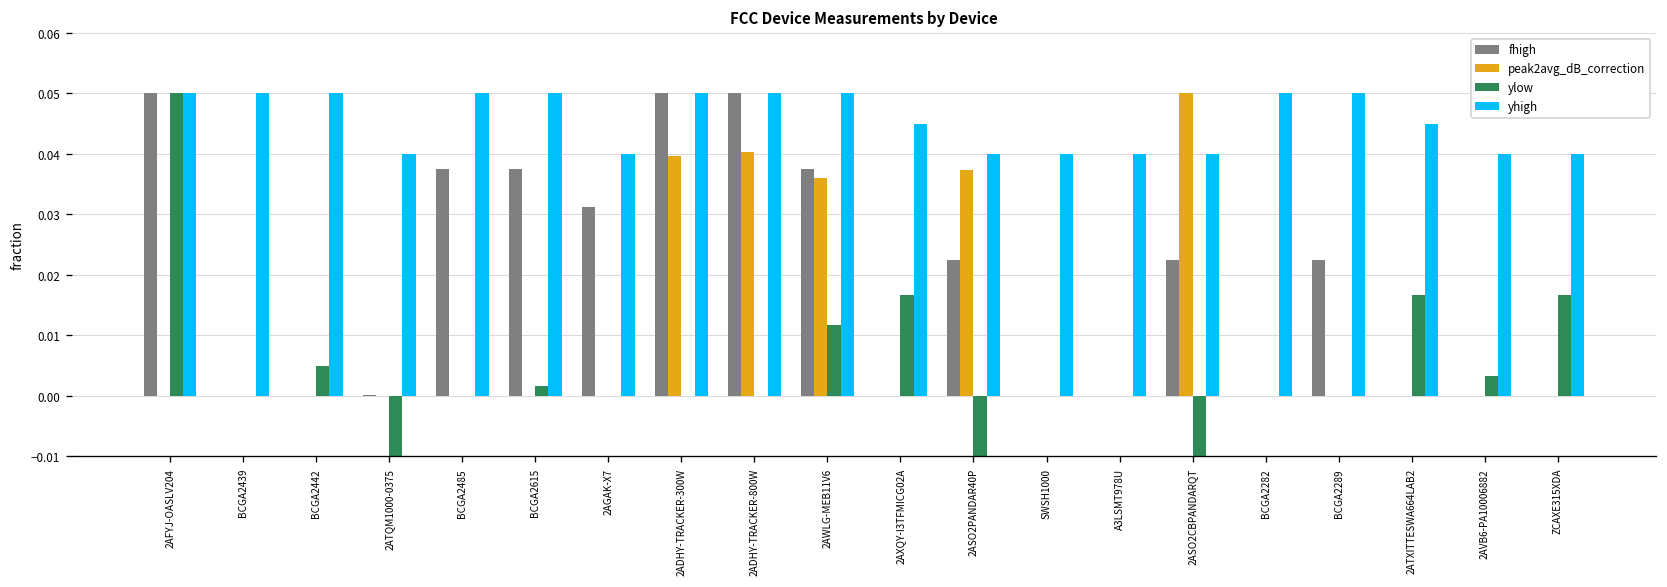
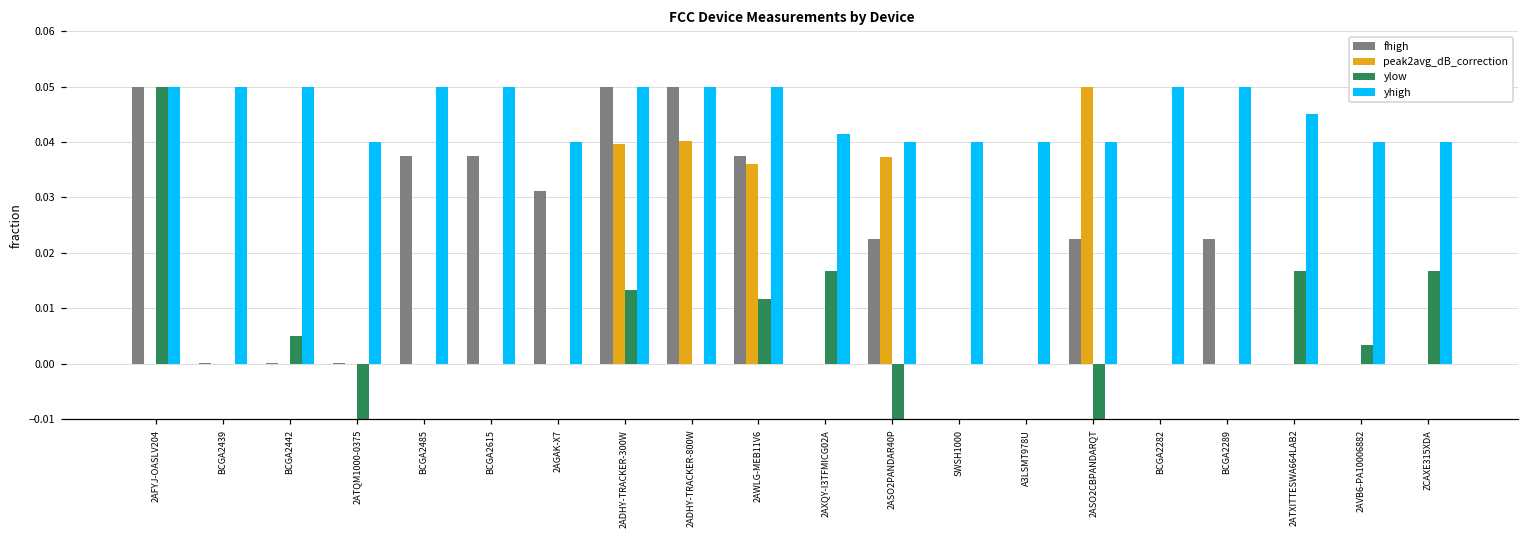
ylow, BCGA2615: 0.002 -> 0.000
ylow, 2ADHY-TRACKER-300W: 0.000 -> 0.013
yhigh, 2AXQY-I3TFMICG02A: 0.045 -> 0.042
